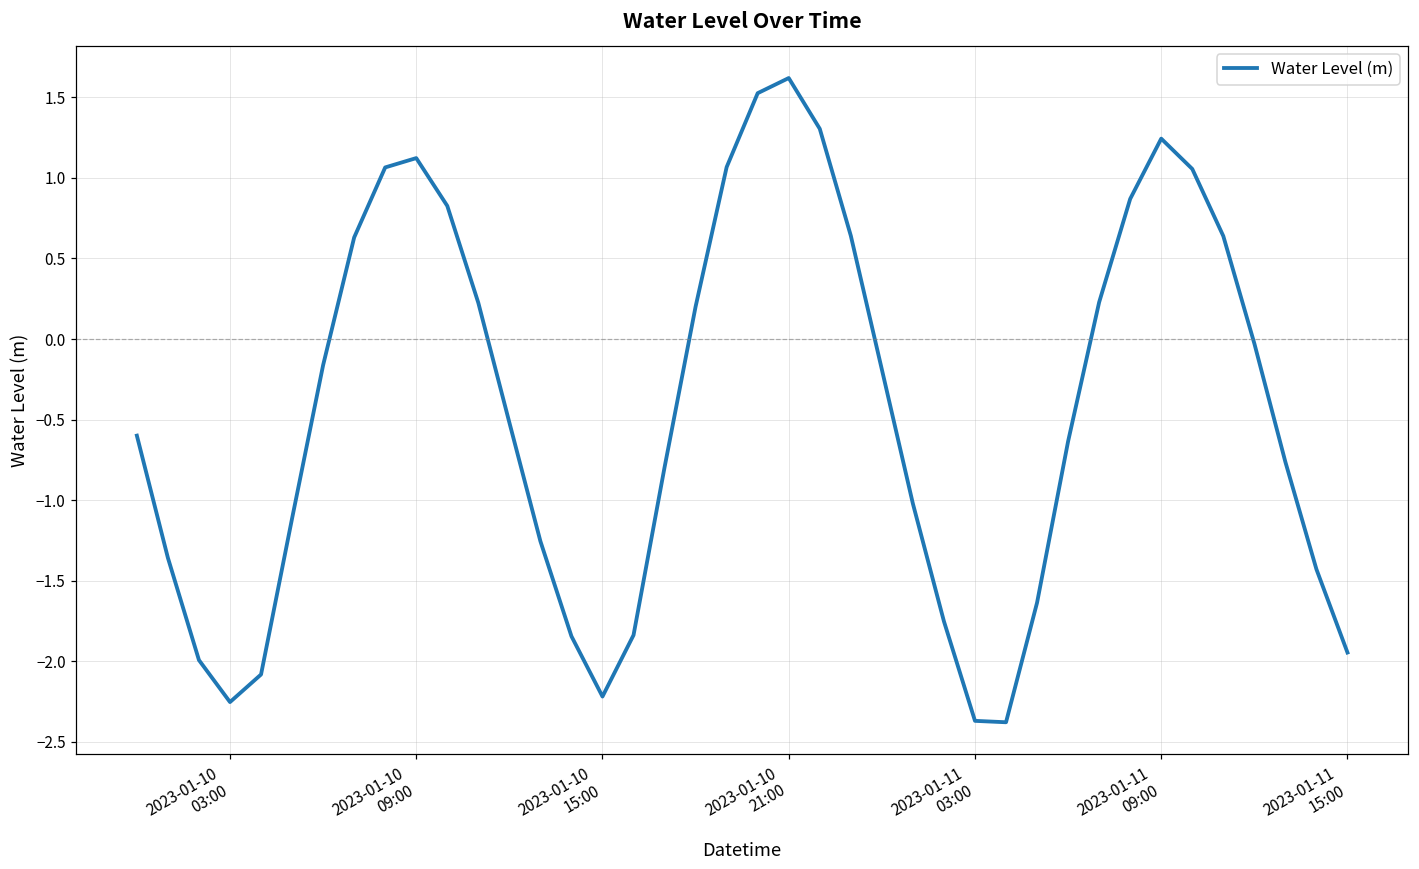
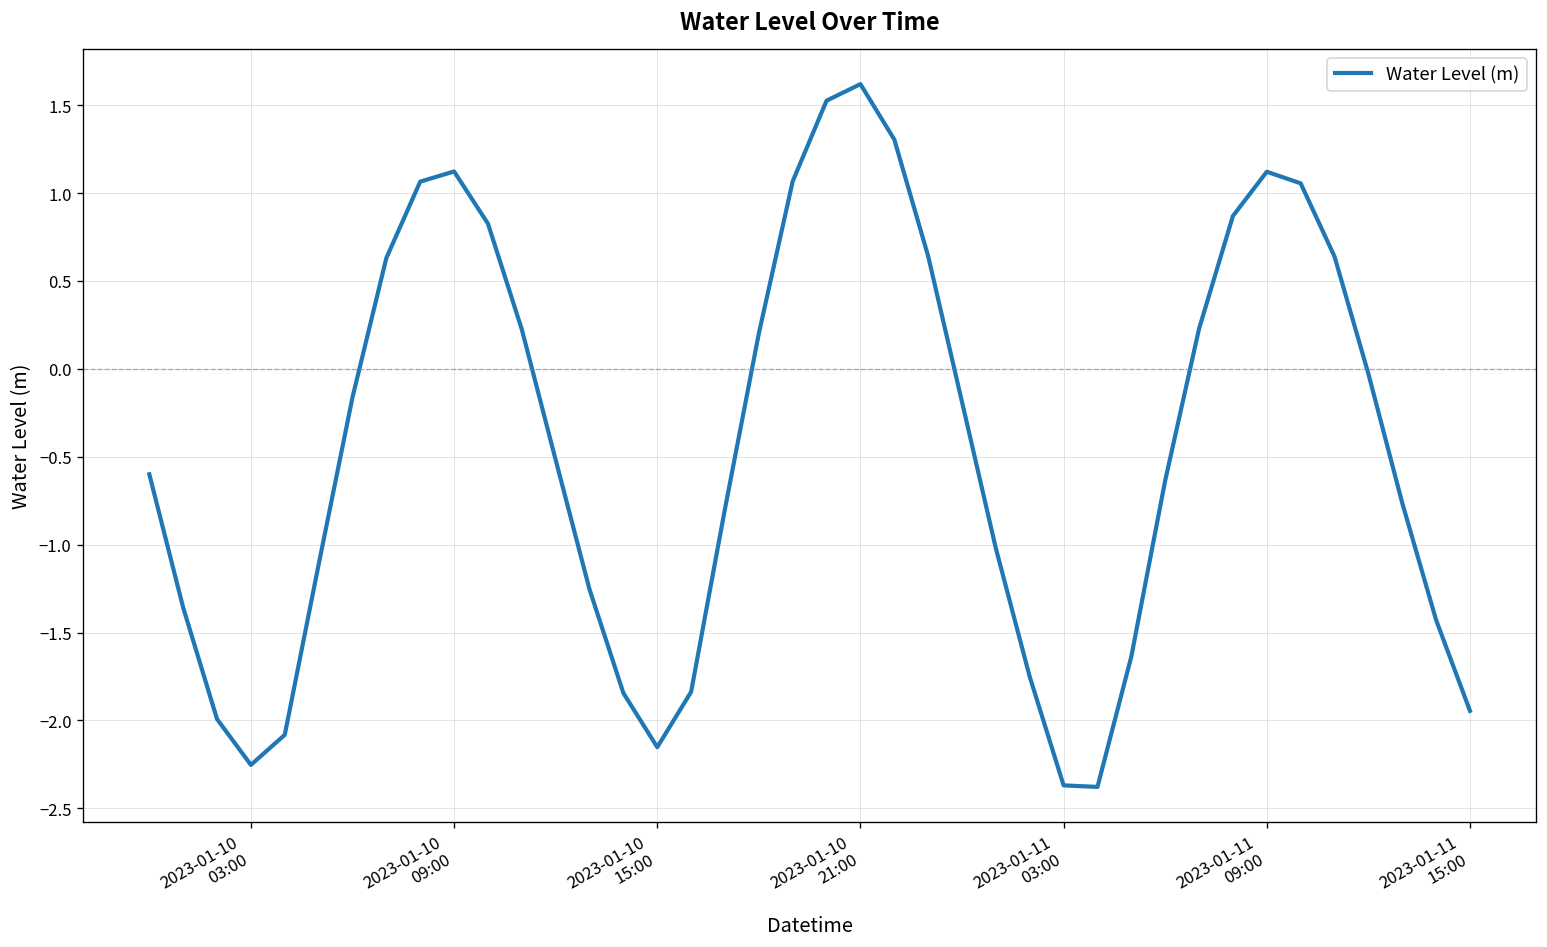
2023-01-10 15:00: -2.22 -> -2.15
2023-01-11 09:00: 1.24 -> 1.12
